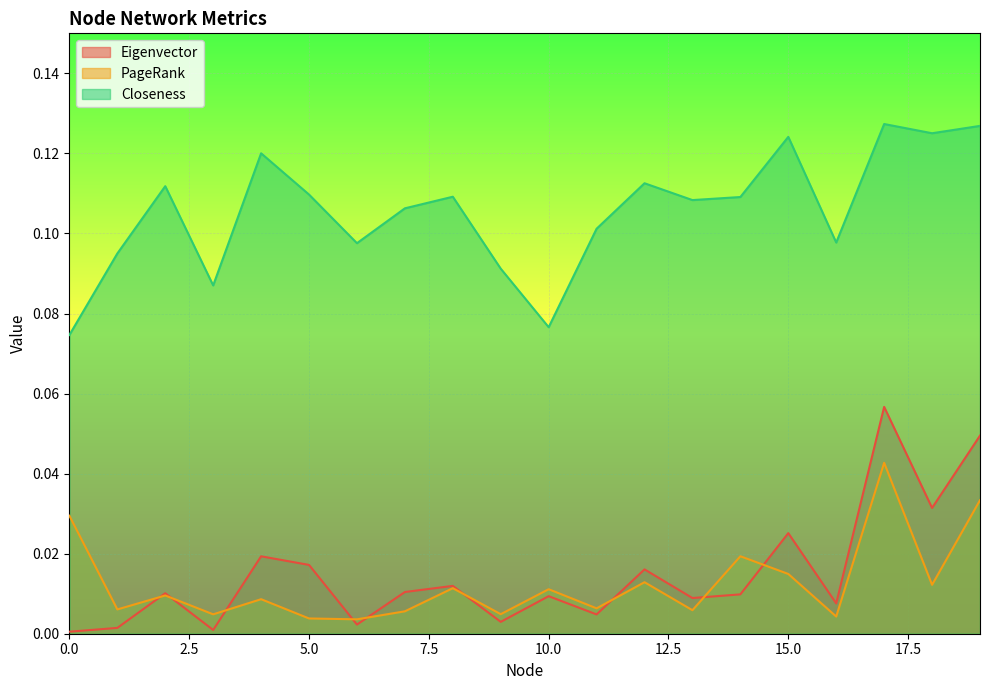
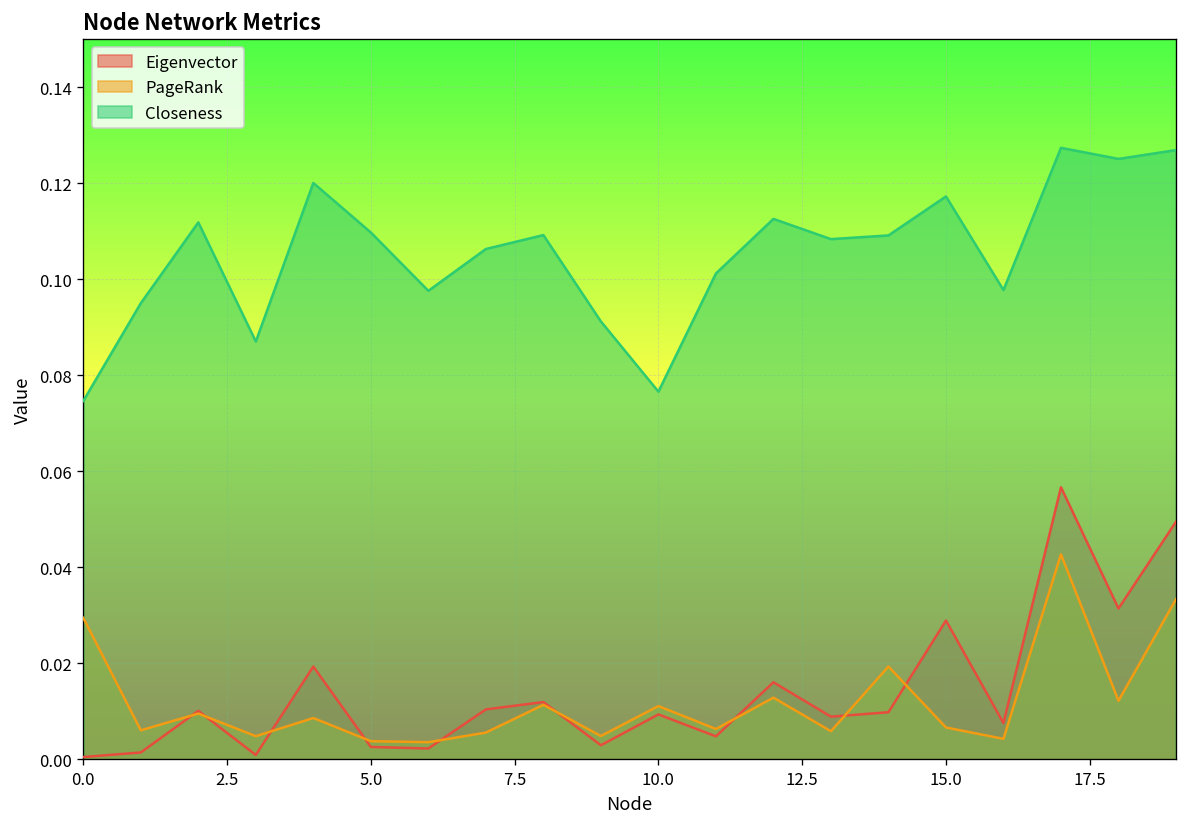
Eigenvector, 5.0: 0.017 -> 0.003
Eigenvector, 15.0: 0.025 -> 0.029
PageRank, 15.0: 0.015 -> 0.007
Closeness, 15.0: 0.124 -> 0.117
